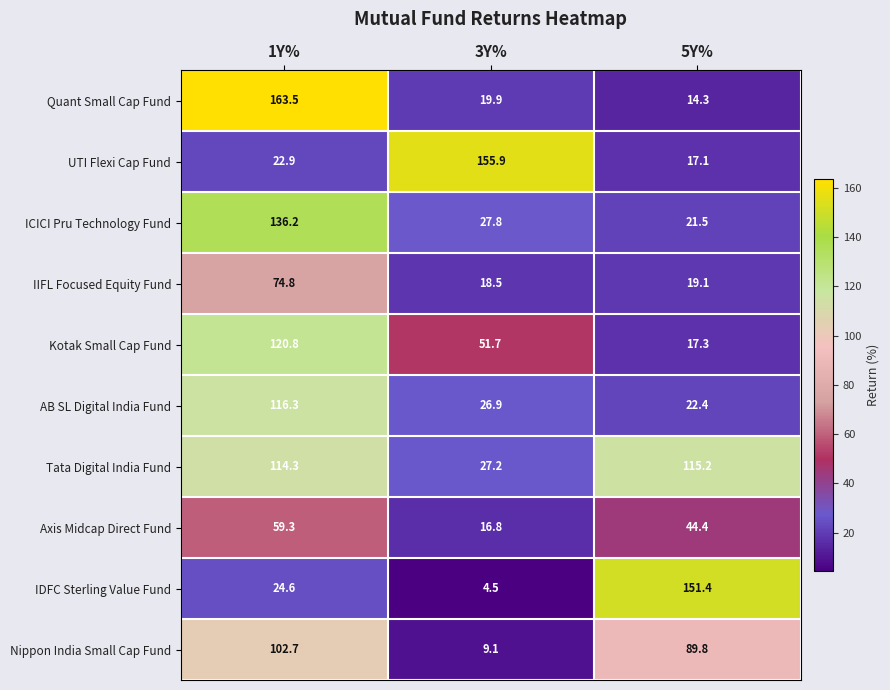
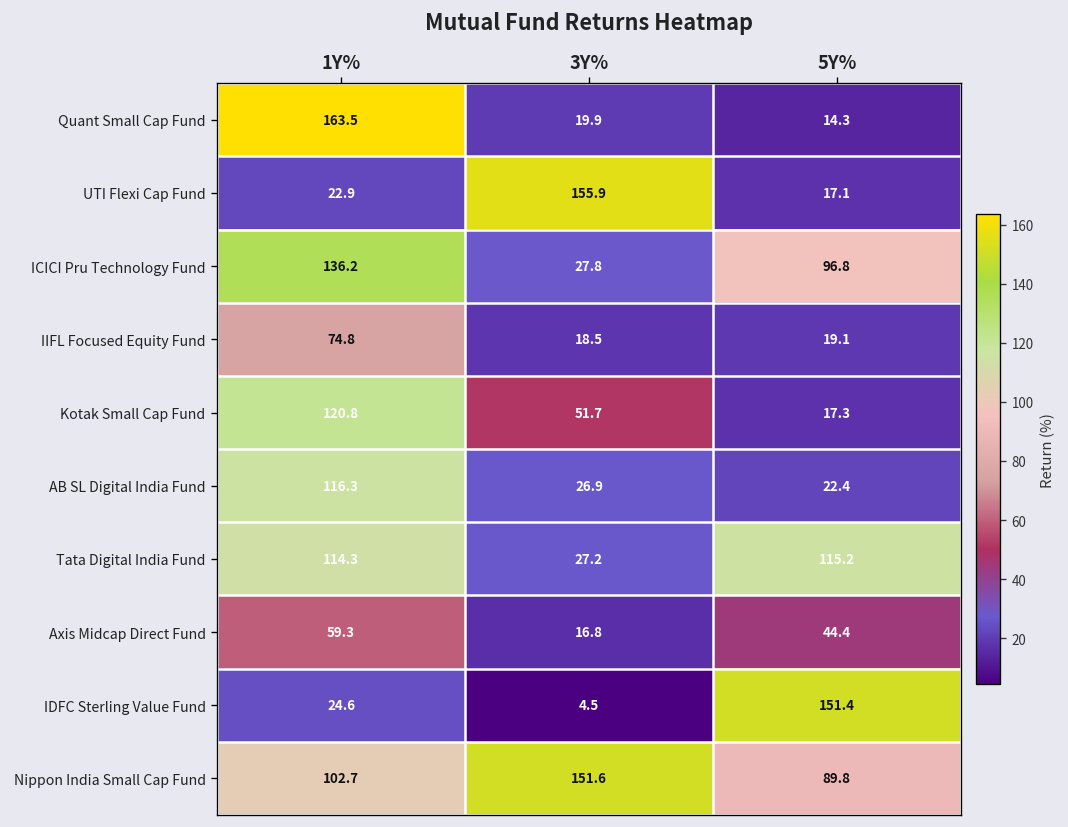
ICICI Pru Technology Fund, 5Y%: 21.5 -> 96.8
Nippon India Small Cap Fund, 3Y%: 9.1 -> 151.6
